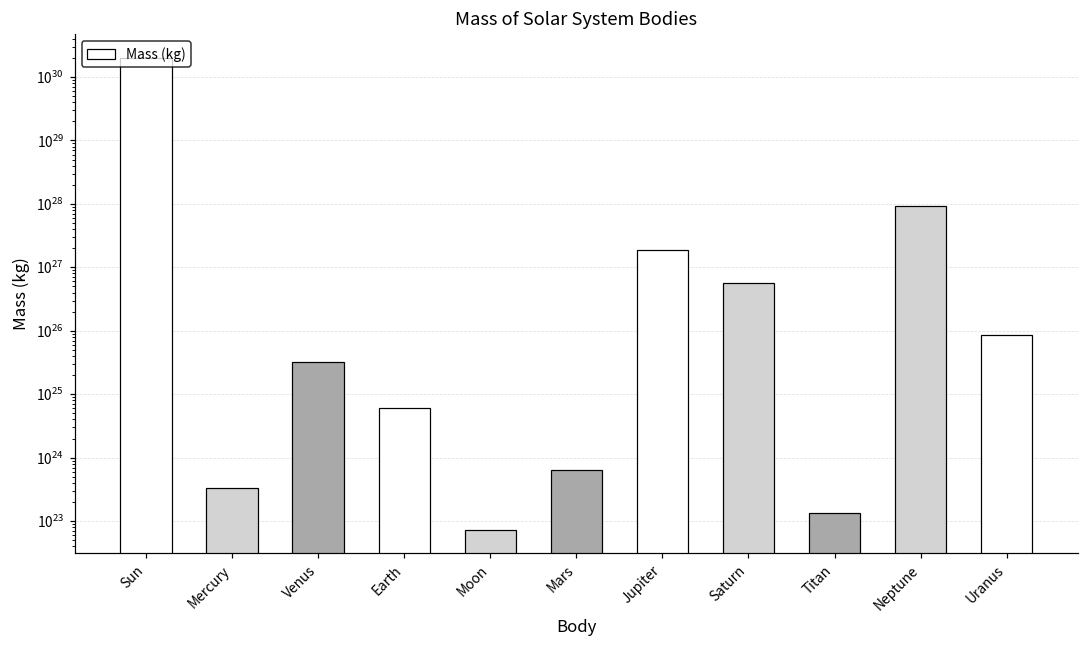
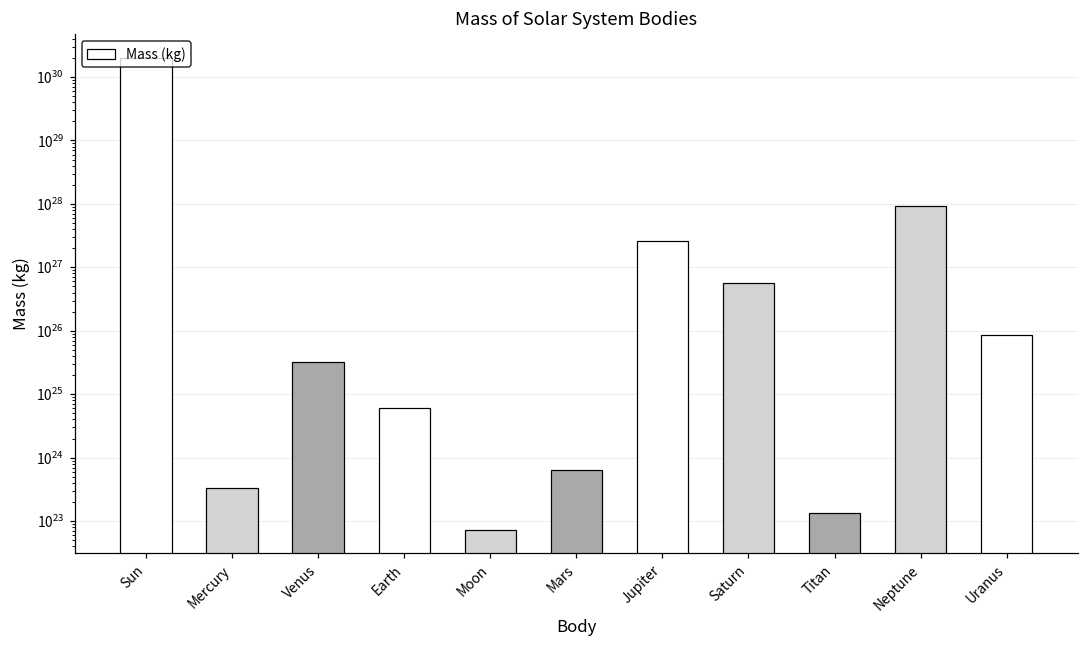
Jupiter: 1900000000000000000000000000 -> 3000000000000000000000000000
